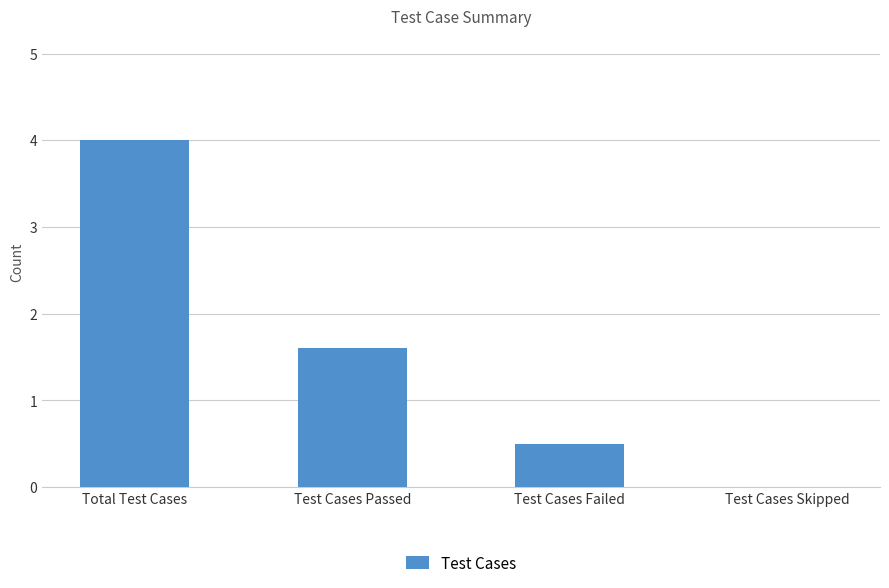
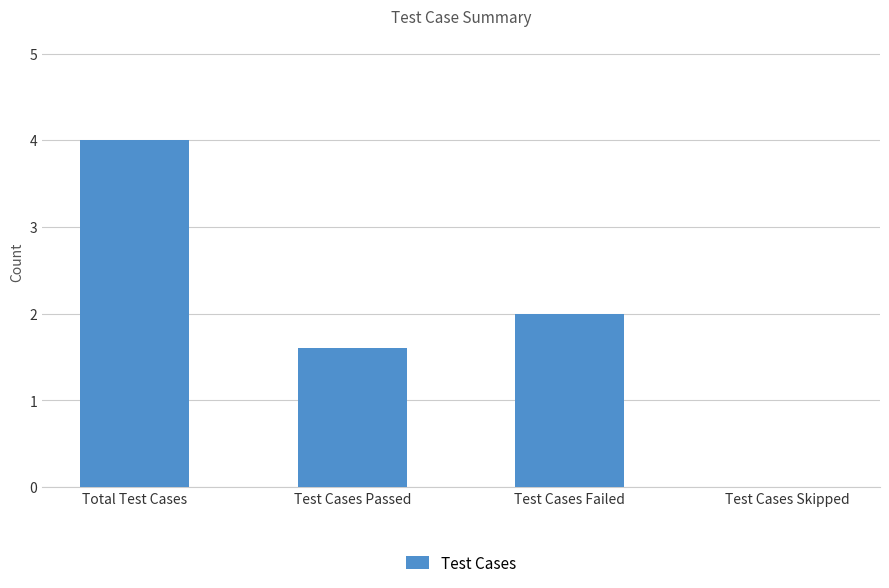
Test Cases Failed: 0.5 -> 2.0
